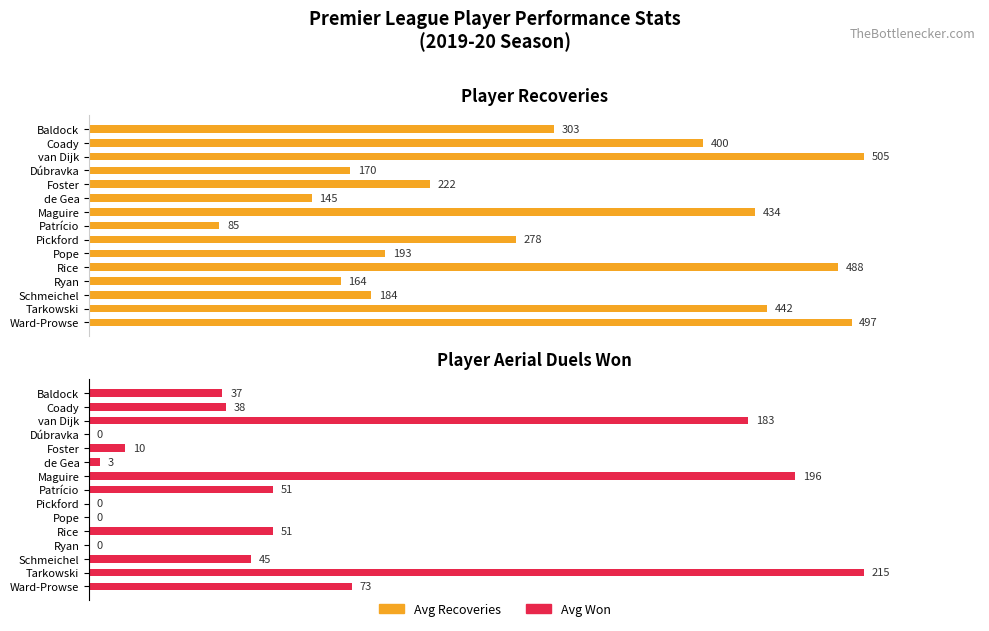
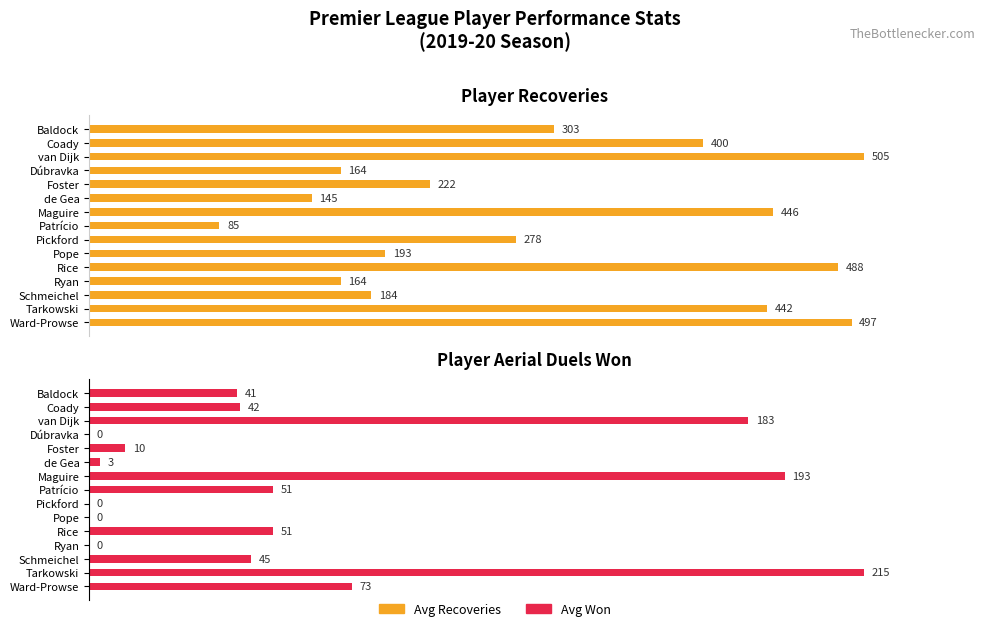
Player Recoveries, Dúbravka: 170 -> 164
Player Recoveries, Maguire: 434 -> 446
Player Aerial Duels Won, Baldock: 37 -> 41
Player Aerial Duels Won, Coady: 38 -> 42
Player Aerial Duels Won, Maguire: 196 -> 193
